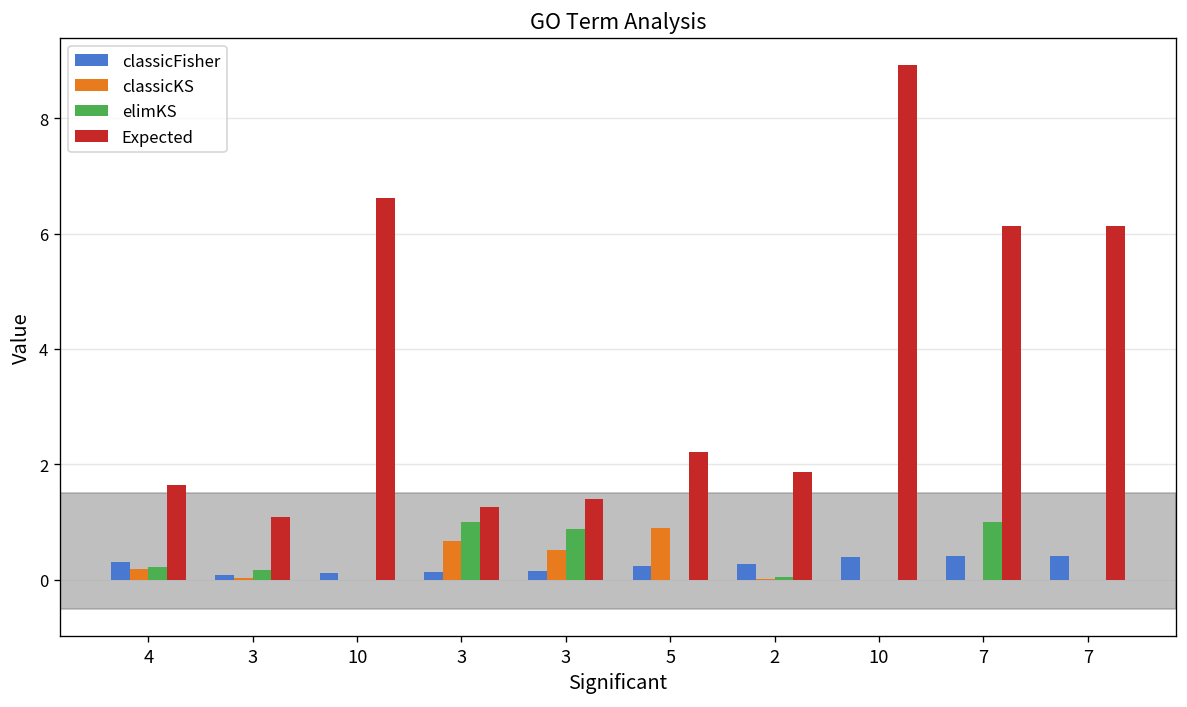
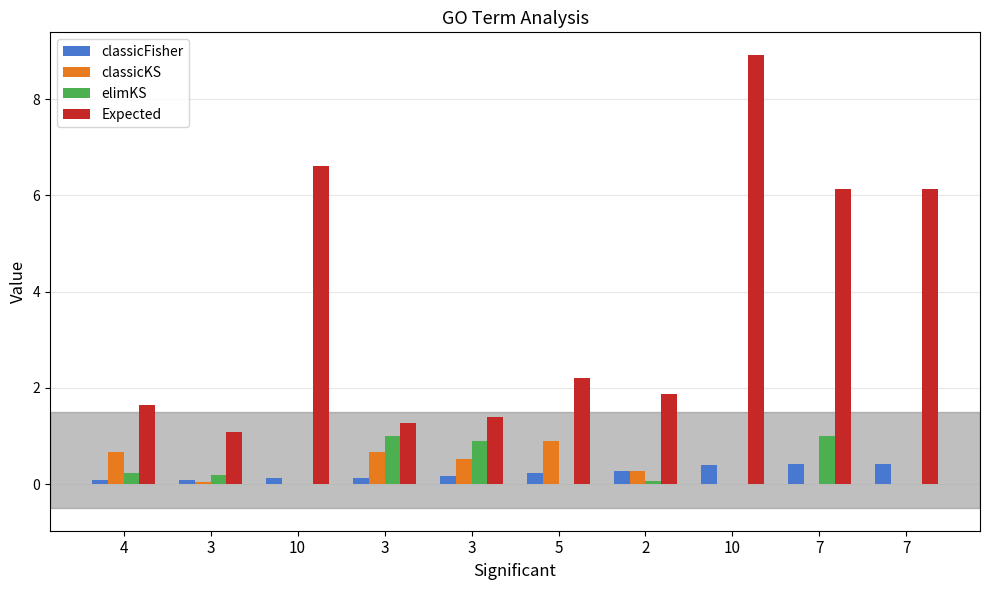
classicFisher, 4: 0.3 -> 0.1
classicKS, 4: 0.2 -> 0.7
classicKS, 2: 0.0 -> 0.3
